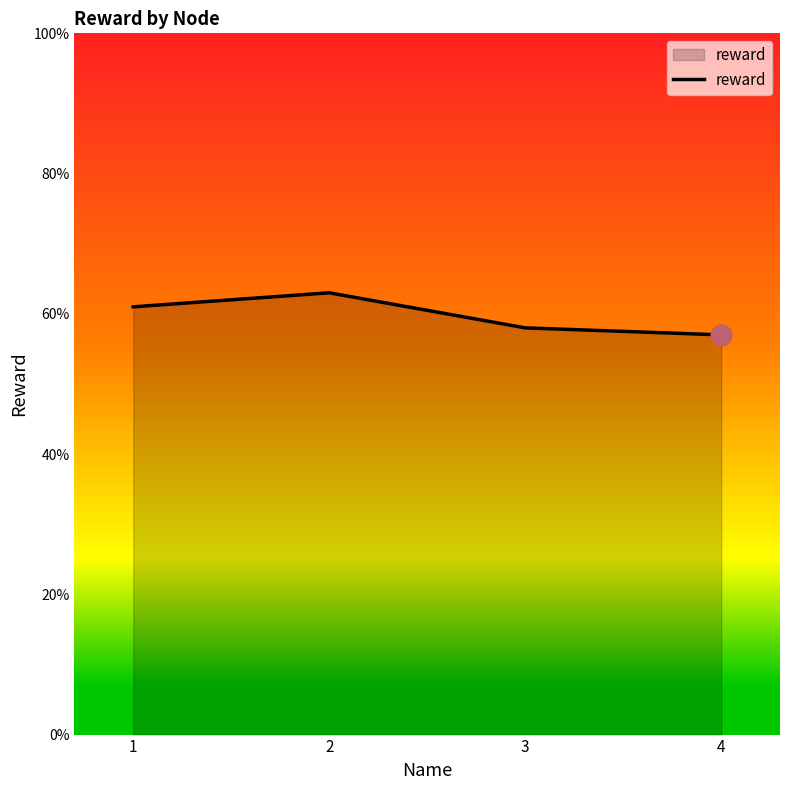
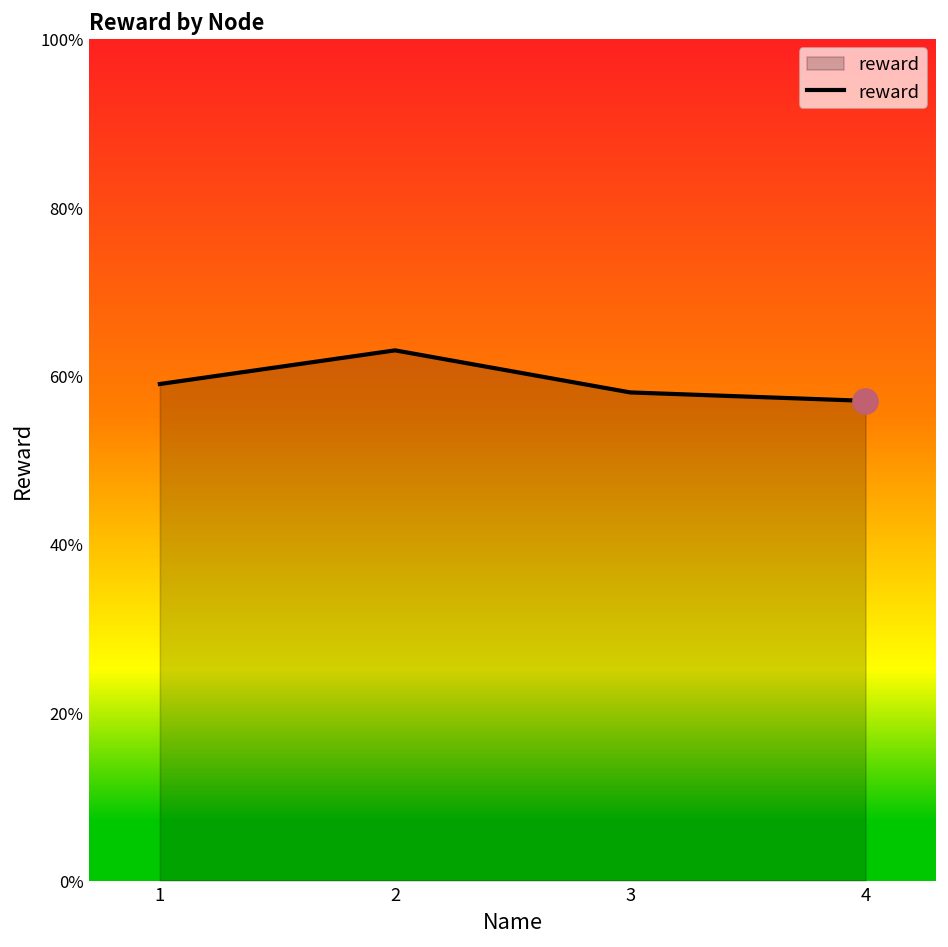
reward, 1: 61% -> 59%
